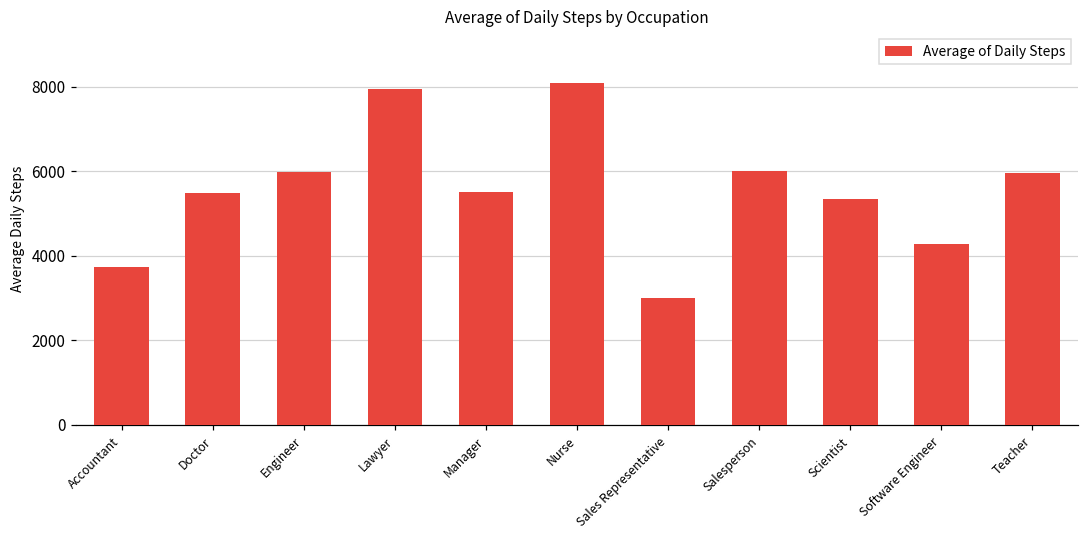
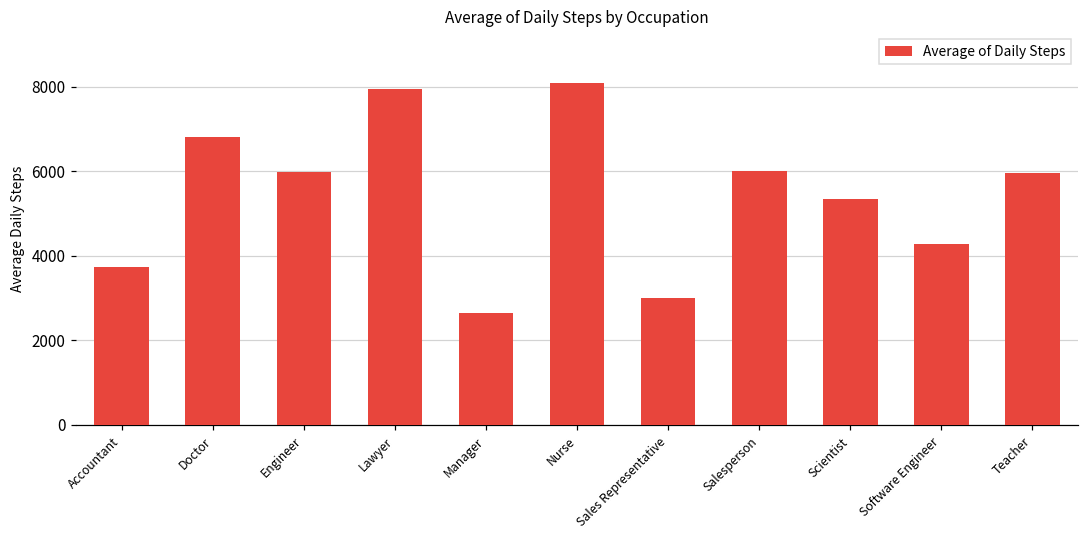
Doctor: 5500 -> 6800
Manager: 5500 -> 2600
